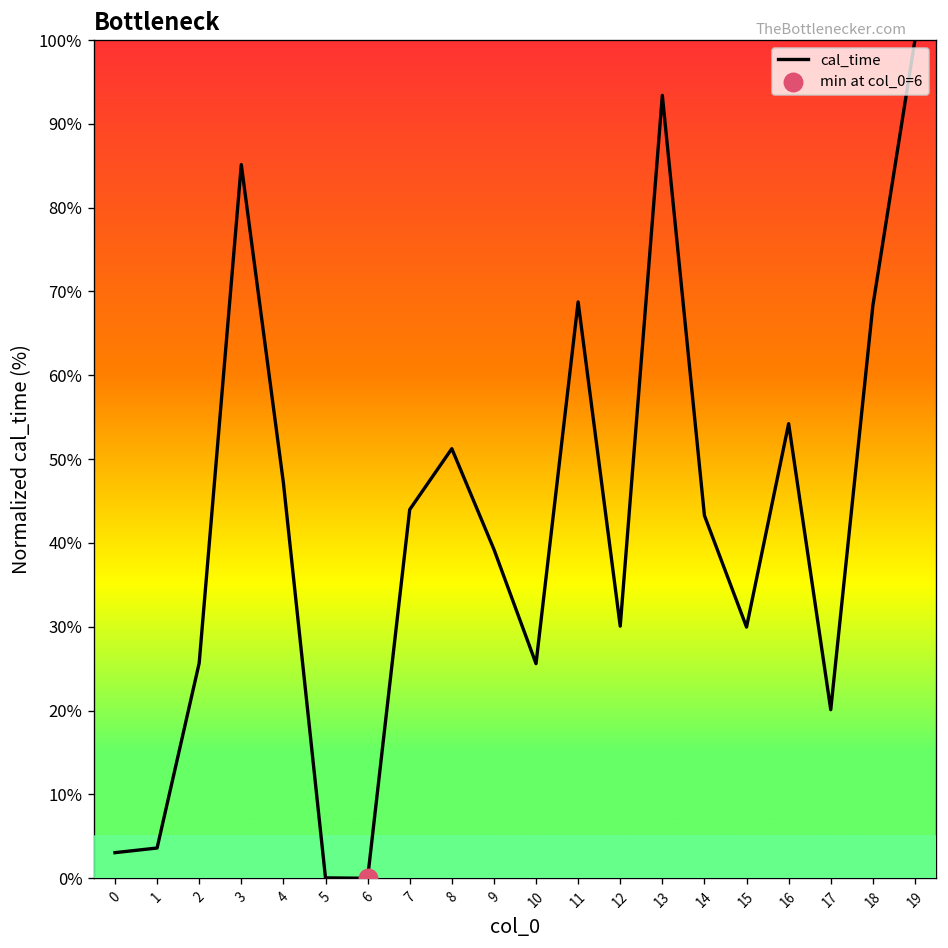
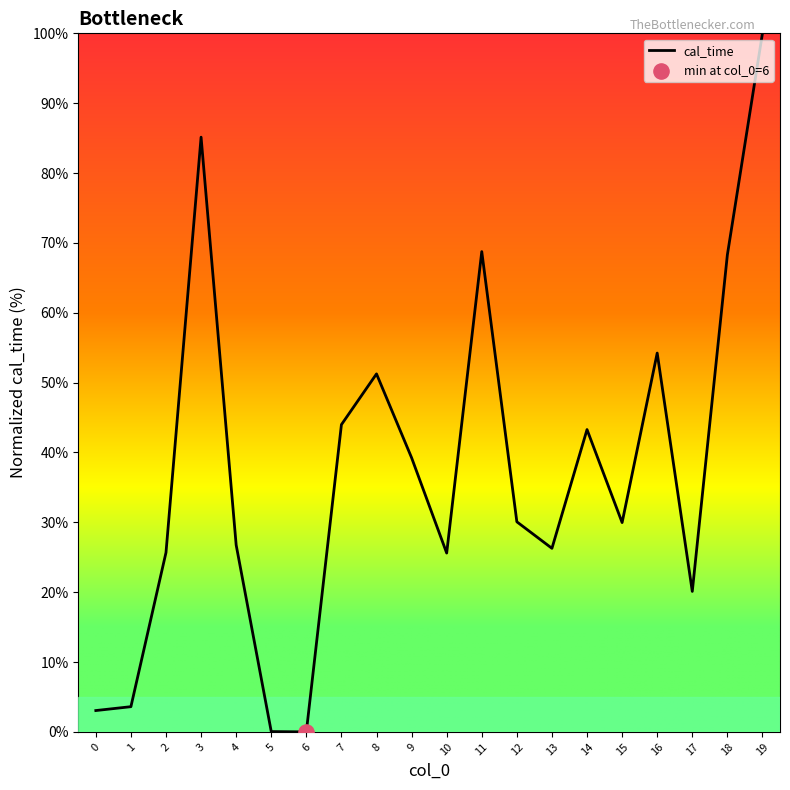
cal_time, 4: 47% -> 27%
cal_time, 13: 93% -> 26%
